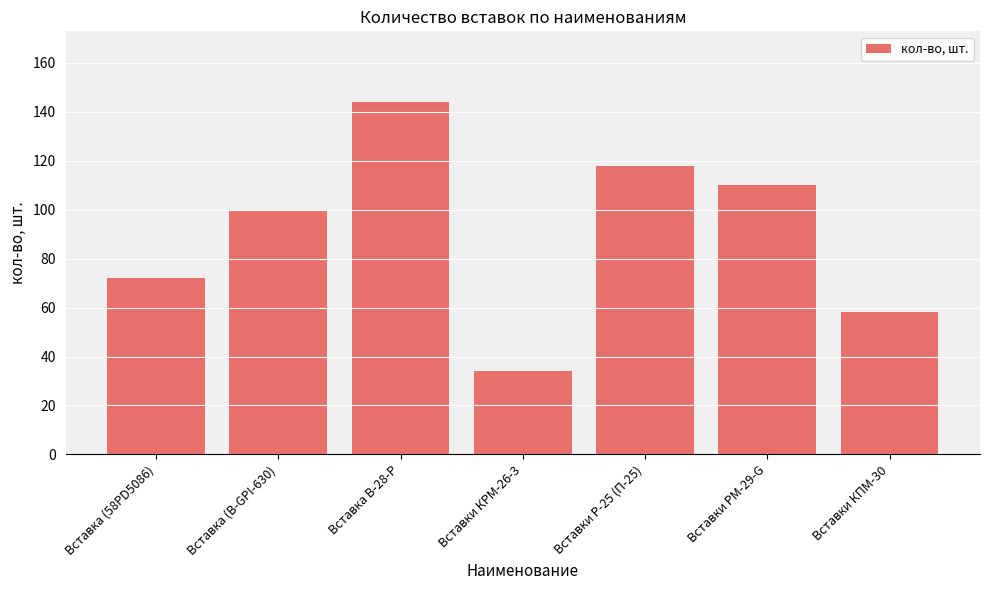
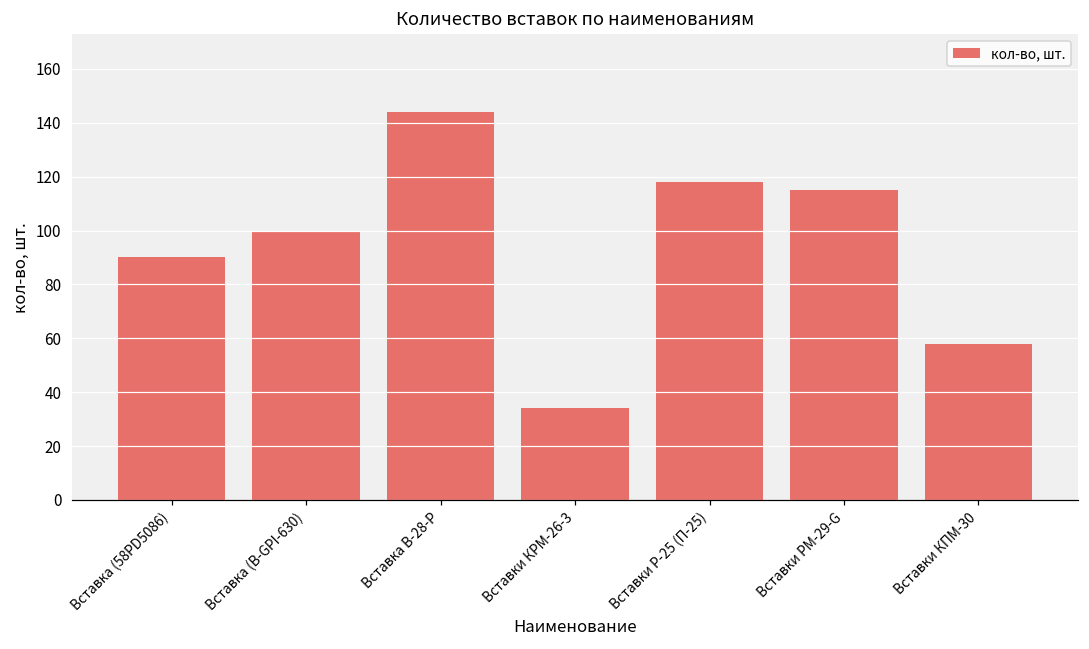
Вставка (58PD5086): 72 -> 90
Вставки РМ-29-G: 110 -> 115
